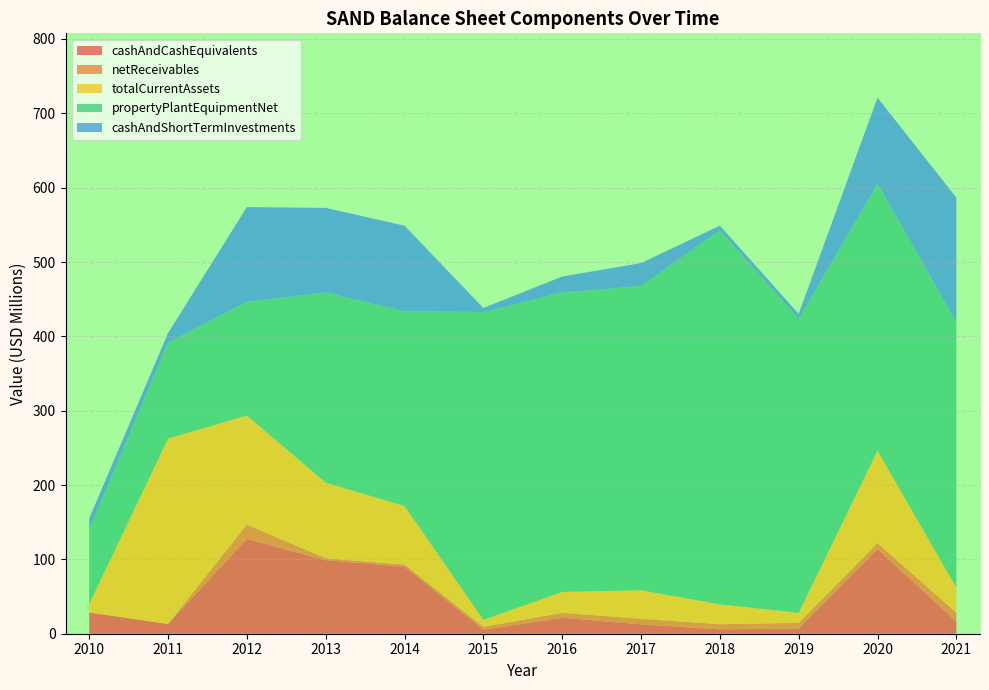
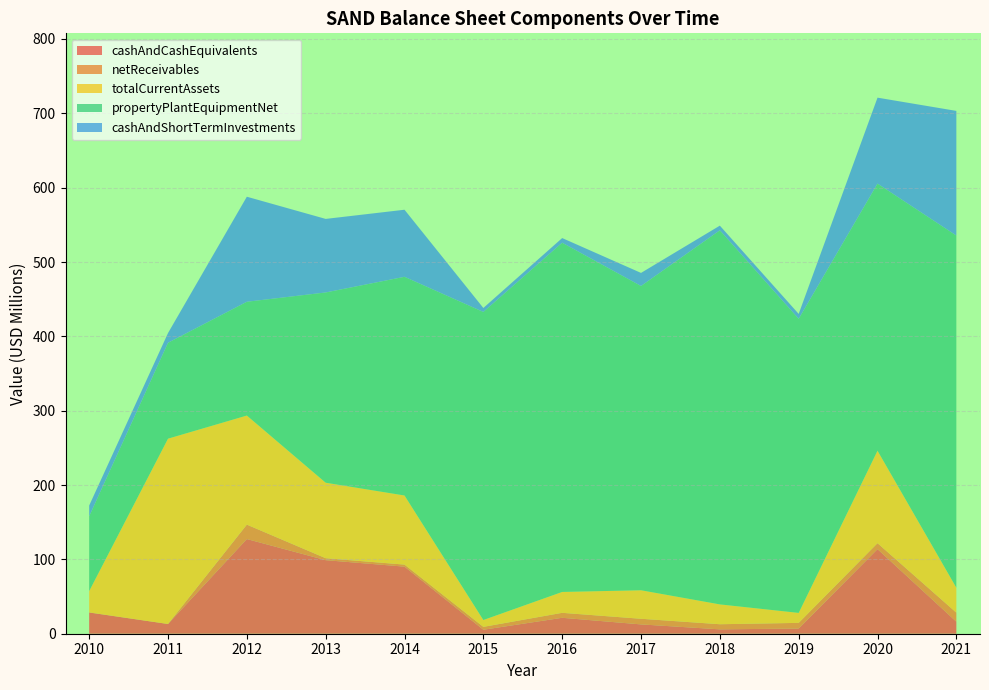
totalCurrentAssets, 2010: 10 -> 30
cashAndShortTermInvestments, 2012: 130 -> 140
cashAndShortTermInvestments, 2013: 110 -> 100
totalCurrentAssets, 2014: 80 -> 90
propertyPlantEquipmentNet, 2014: 260 -> 290
cashAndShortTermInvestments, 2014: 120 -> 90
propertyPlantEquipmentNet, 2016: 400 -> 470
cashAndShortTermInvestments, 2016: 20 -> 10
cashAndShortTermInvestments, 2017: 30 -> 20
propertyPlantEquipmentNet, 2021: 360 -> 470
